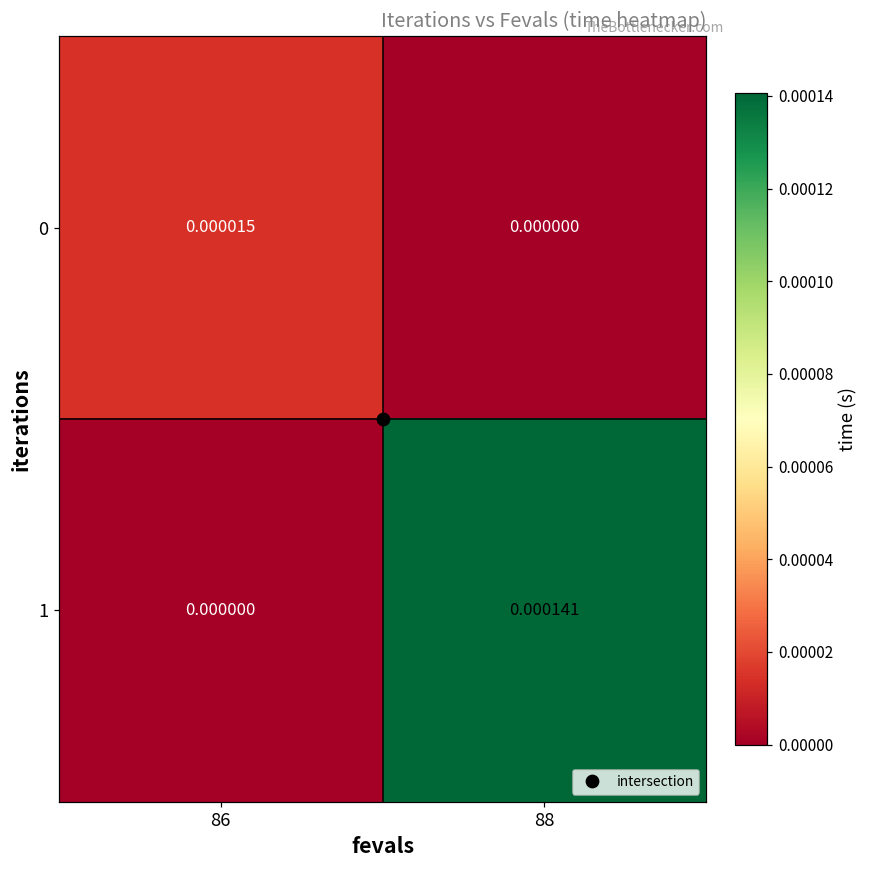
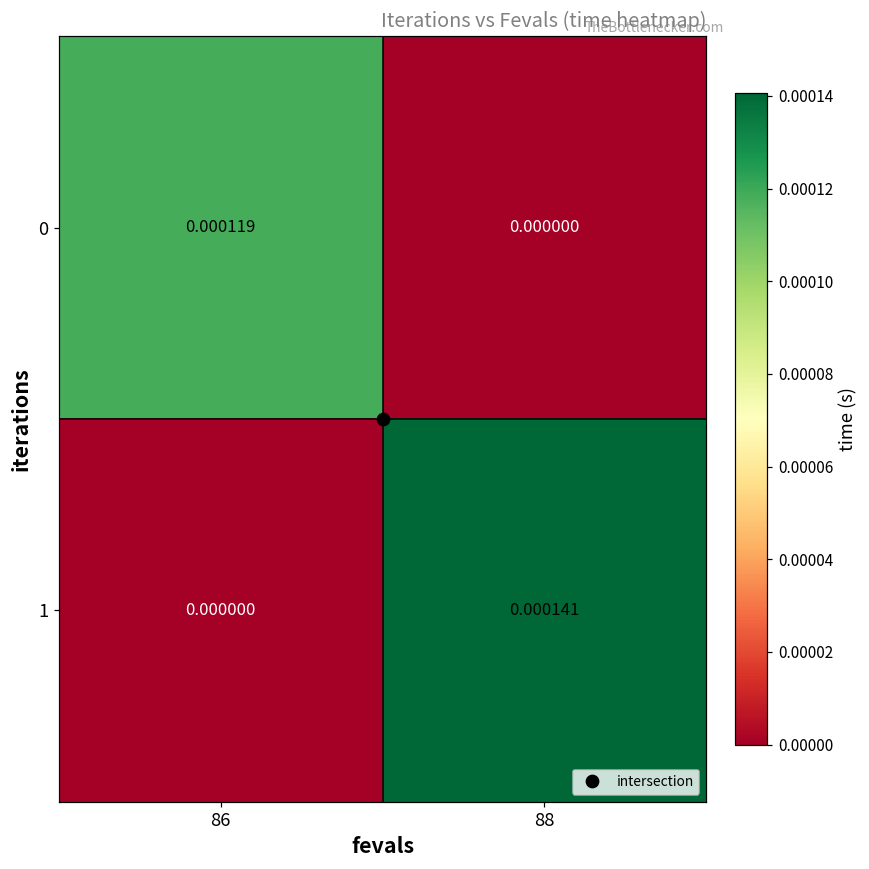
0, 86: 0.000015 -> 0.000119
